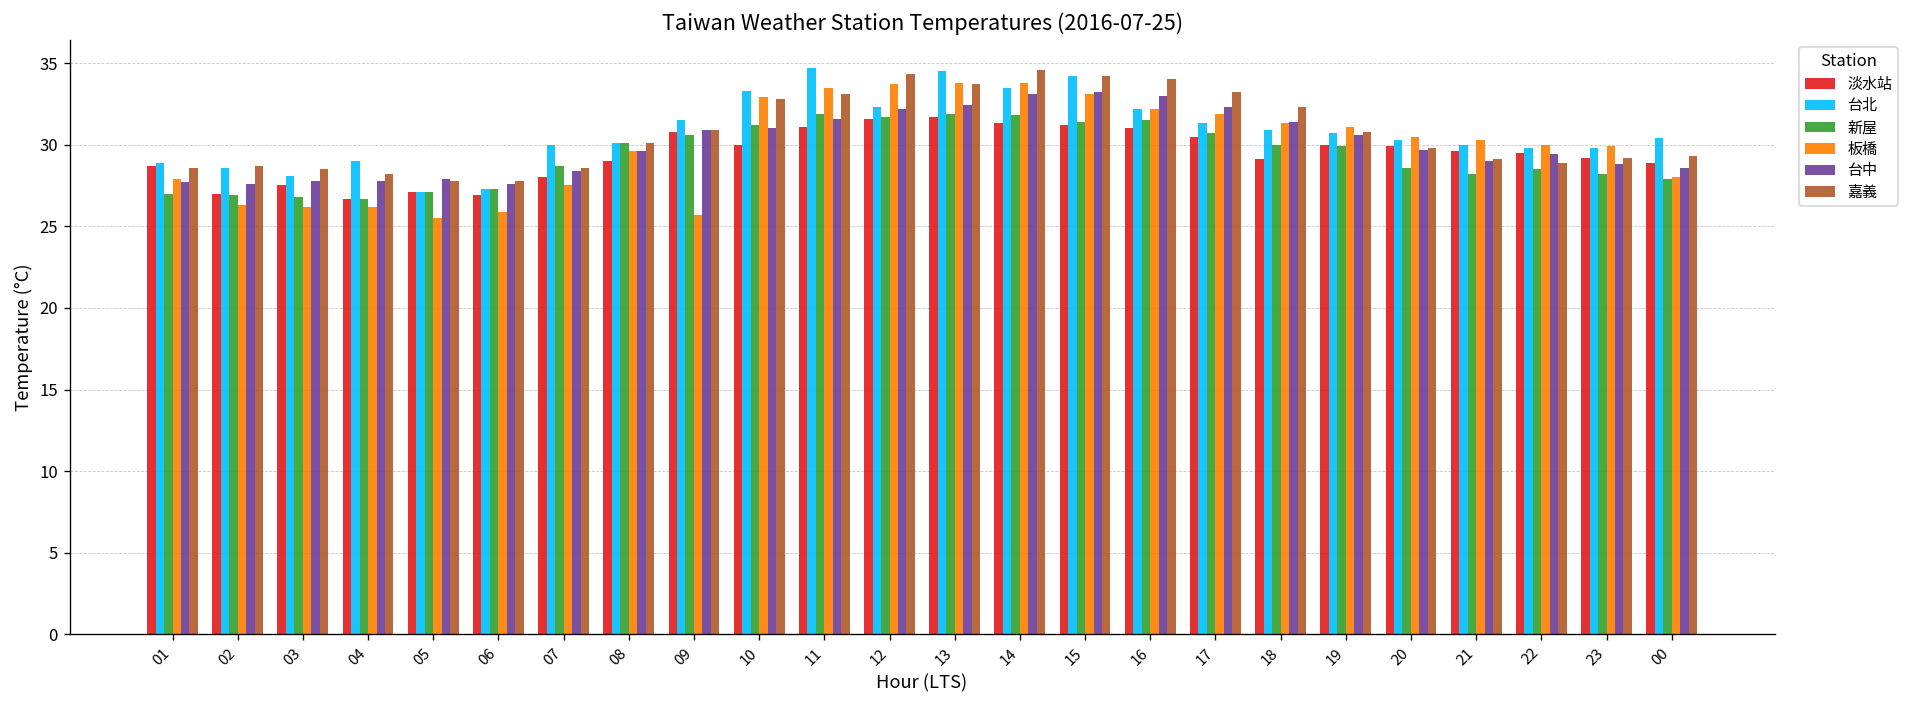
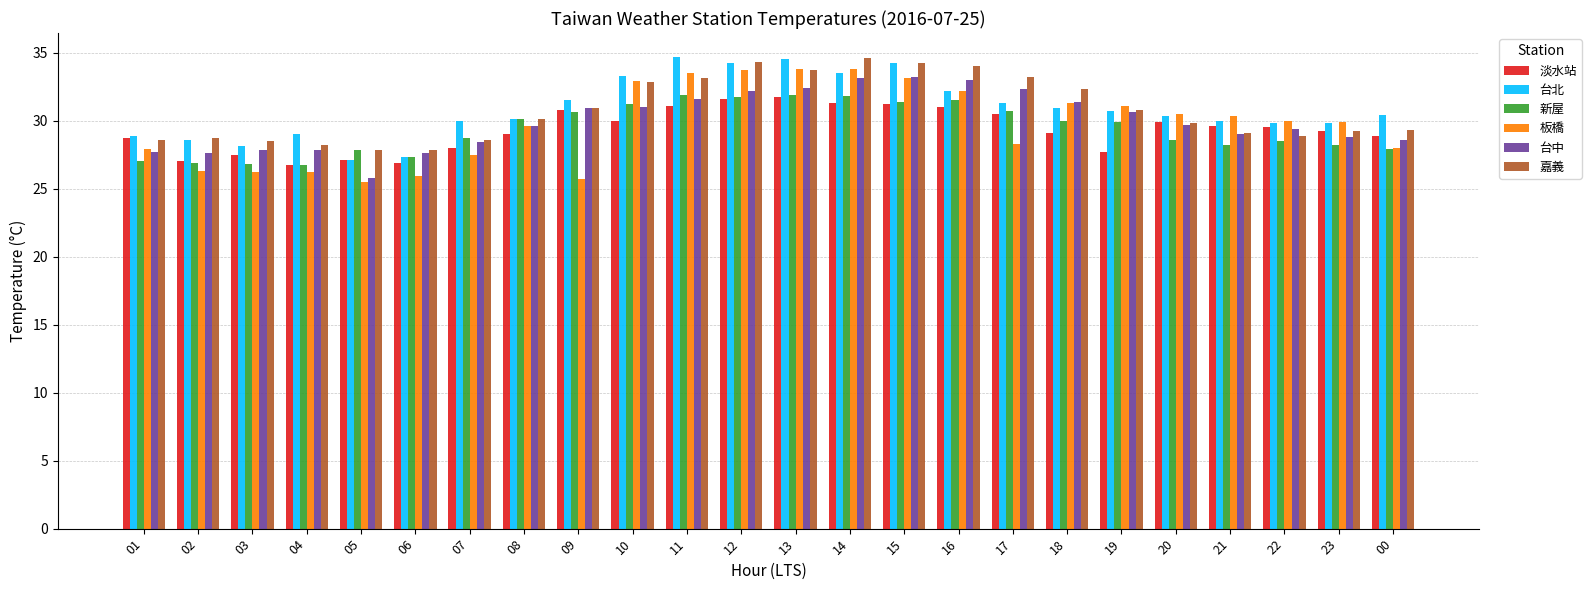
新屋, 05: 27.1 -> 27.8
台中, 05: 27.9 -> 25.8
台北, 12: 32.3 -> 34.2
板橋, 17: 31.9 -> 28.3
淡水站, 19: 30.0 -> 27.7
